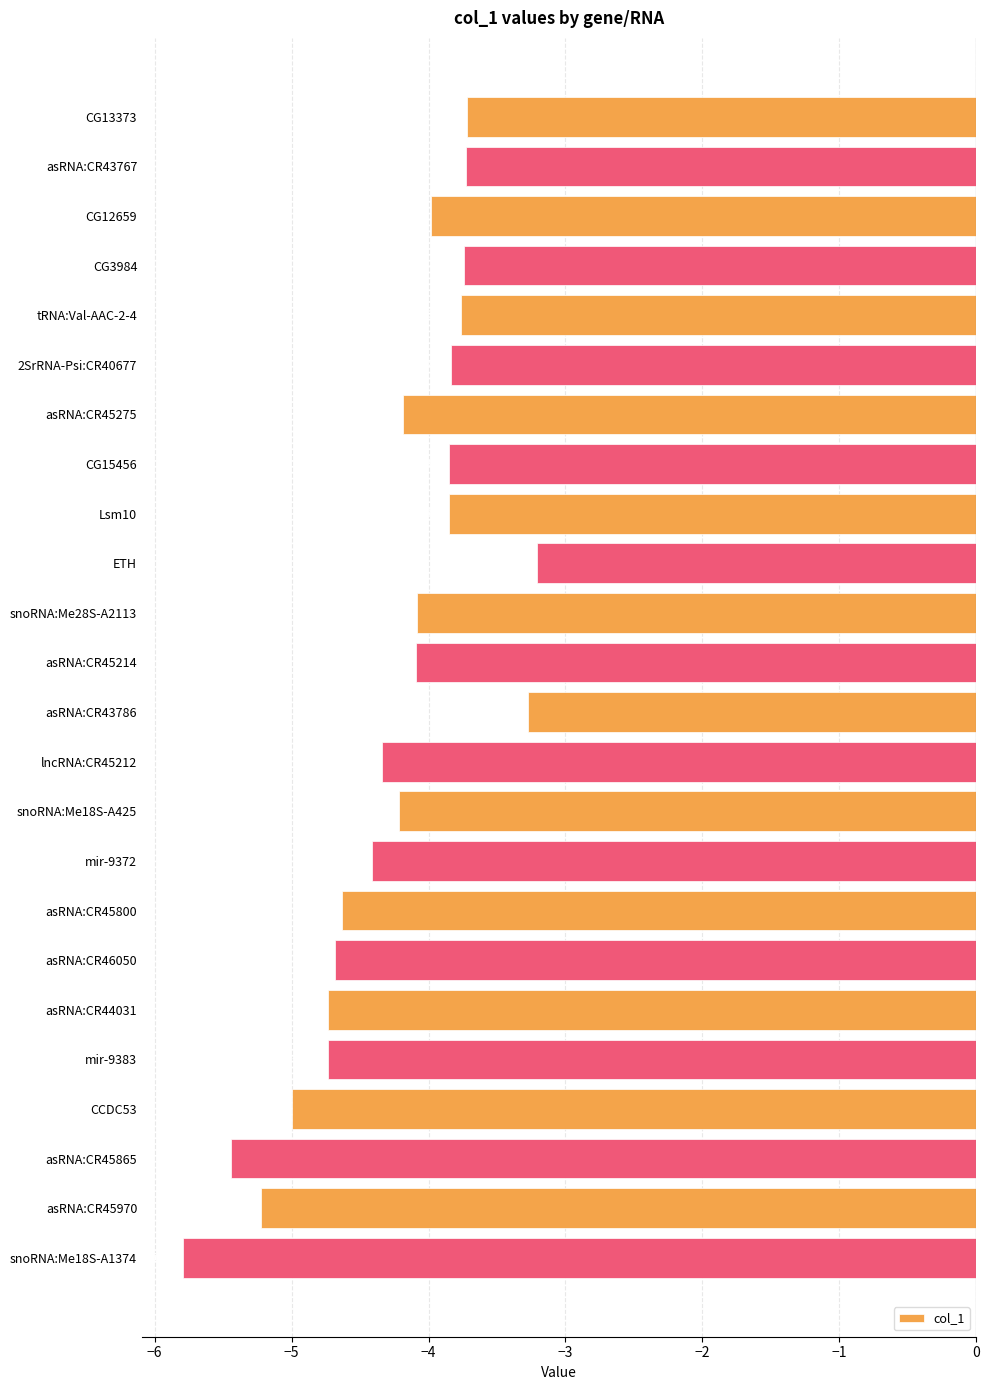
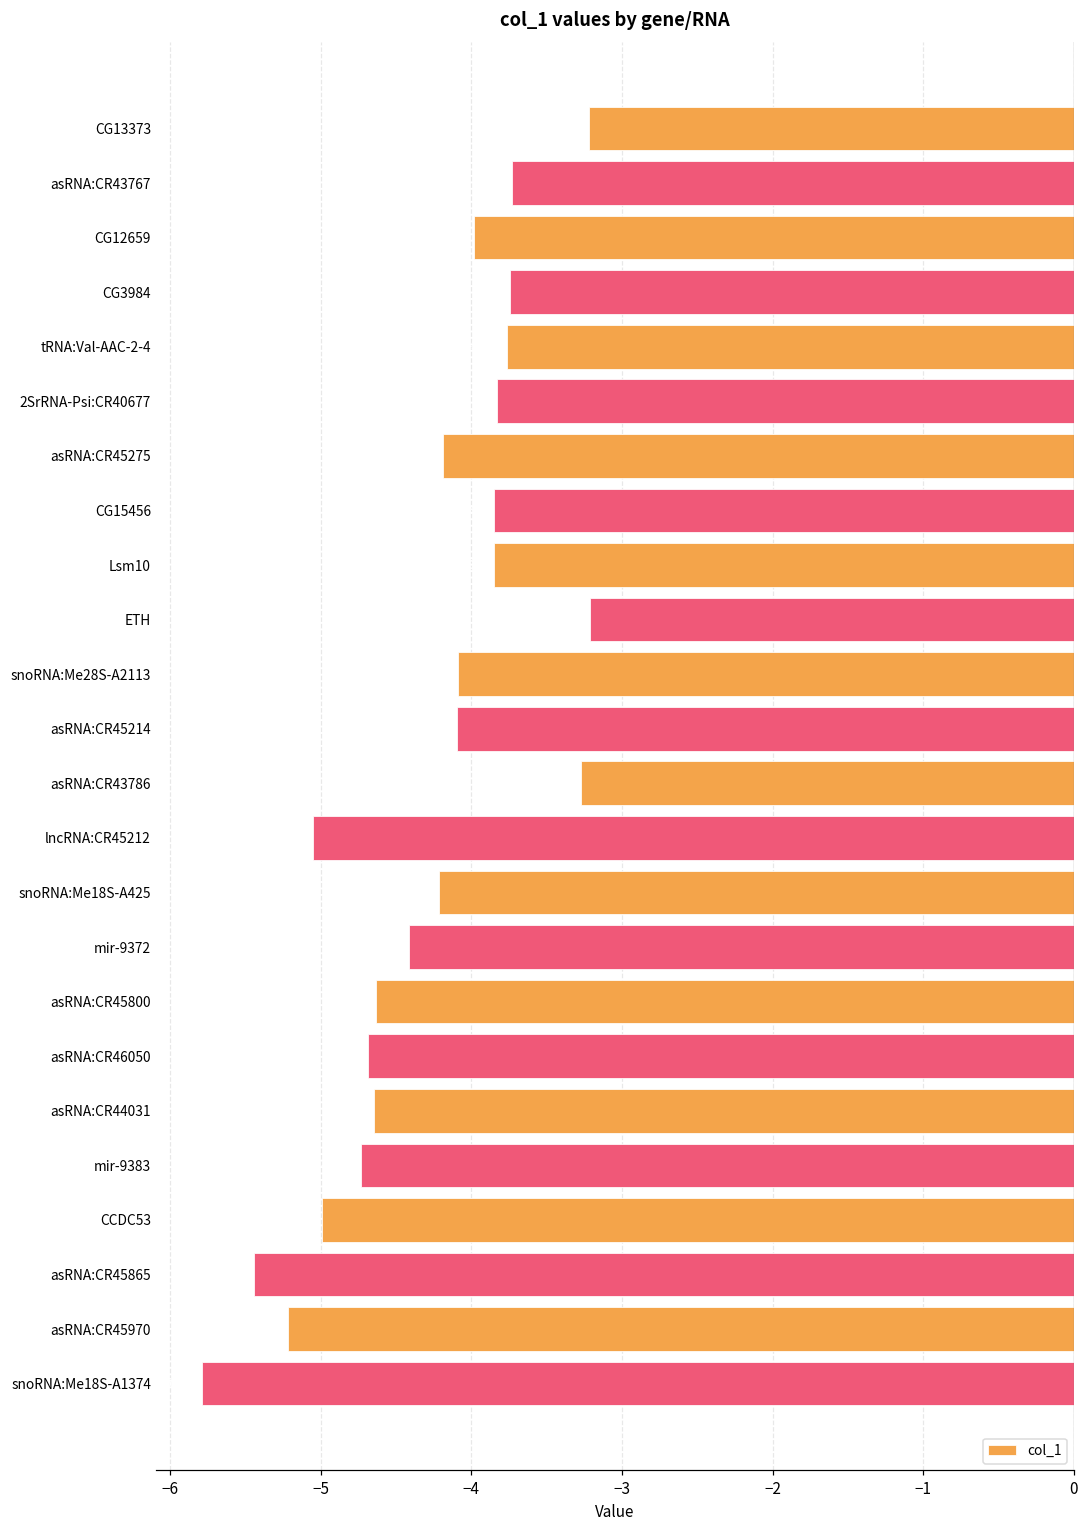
CG13373: -3.72 -> -3.22
lncRNA:CR45212: -4.34 -> -5.05
asRNA:CR44031: -4.73 -> -4.65
